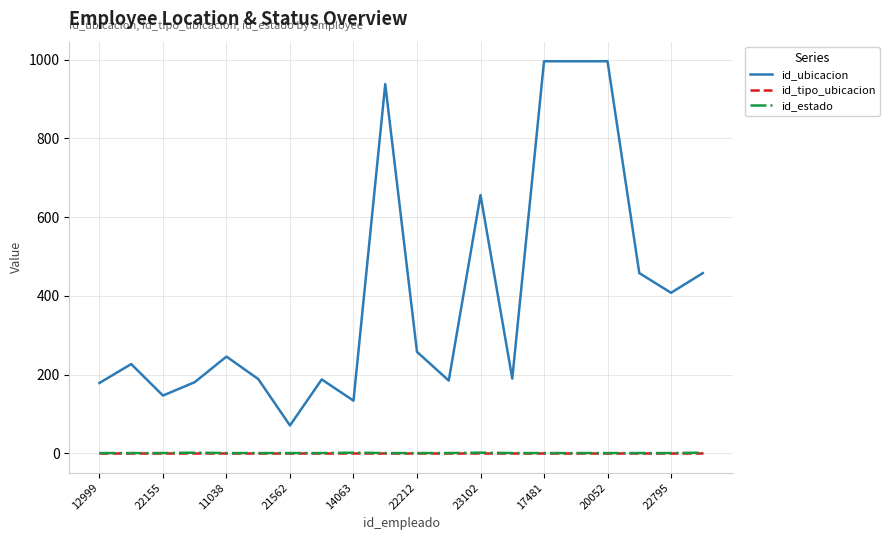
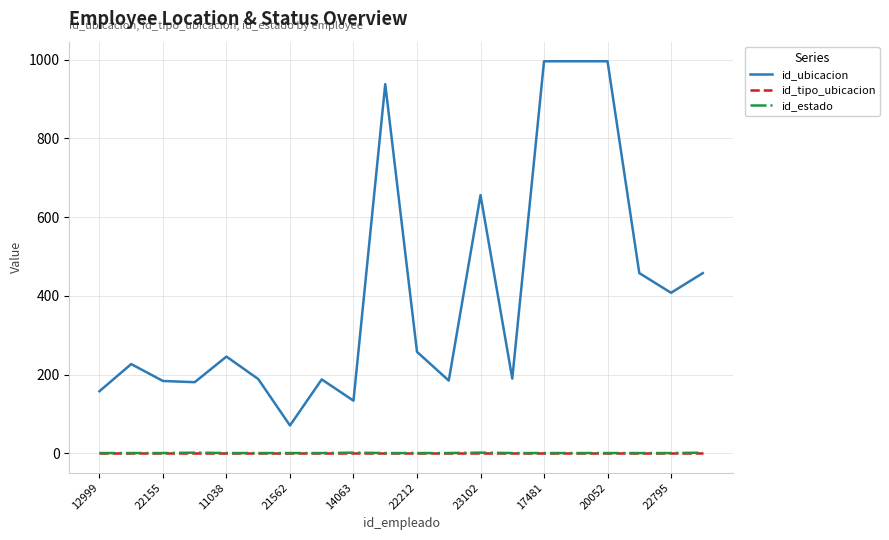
id_ubicacion, 12999: 180 -> 160
id_ubicacion, 22155: 150 -> 180
